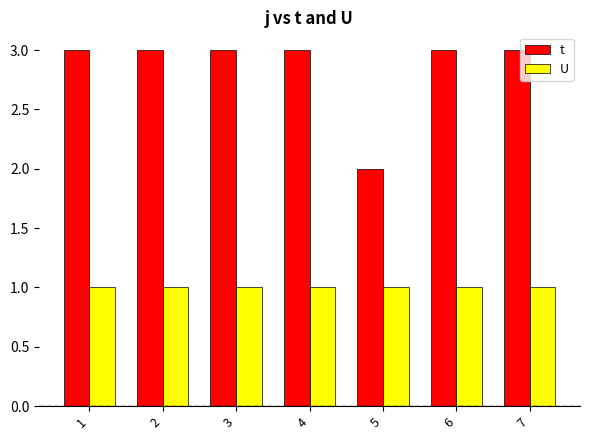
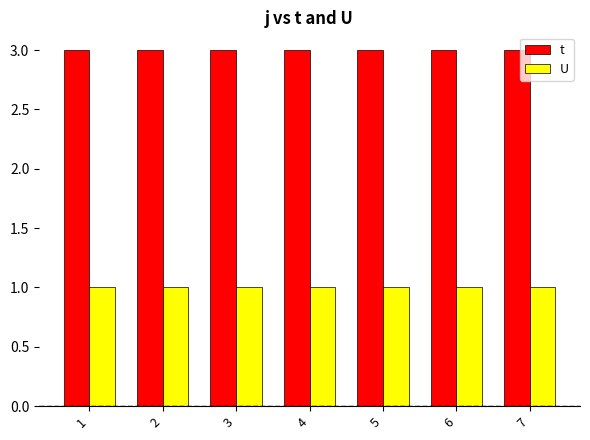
t, 5: 2 -> 3
